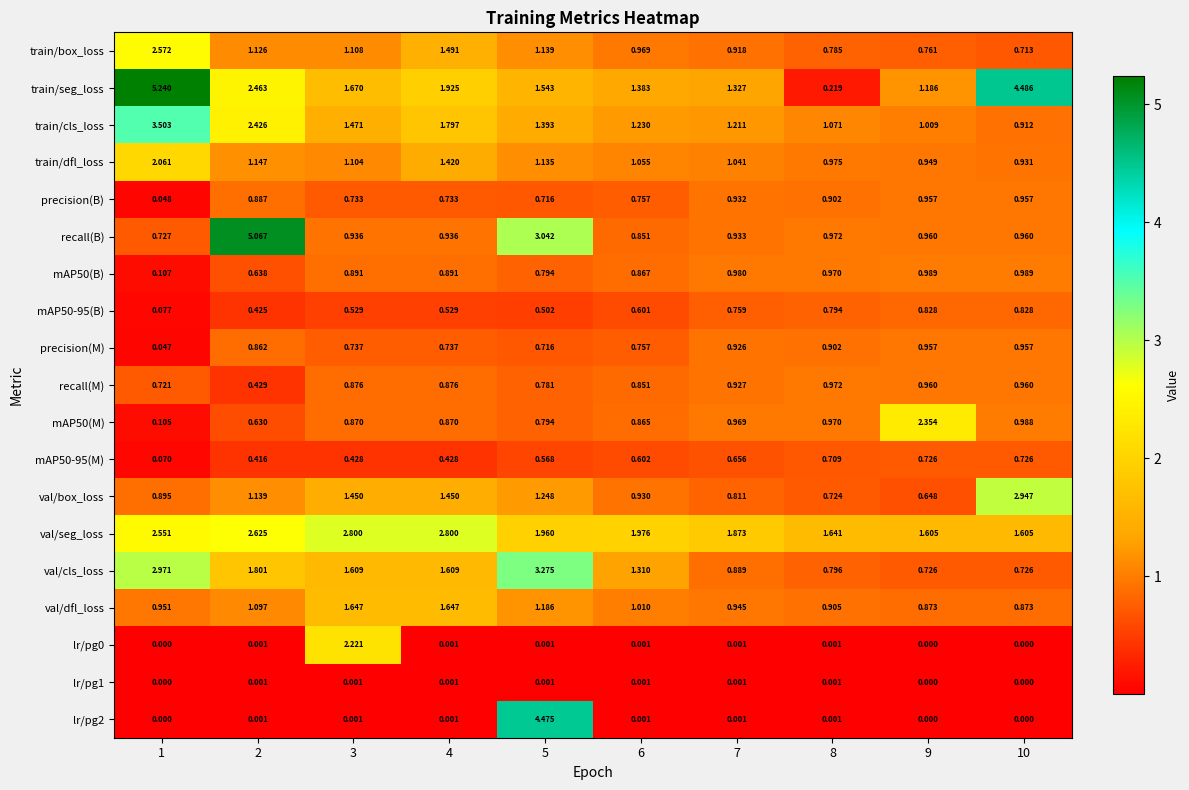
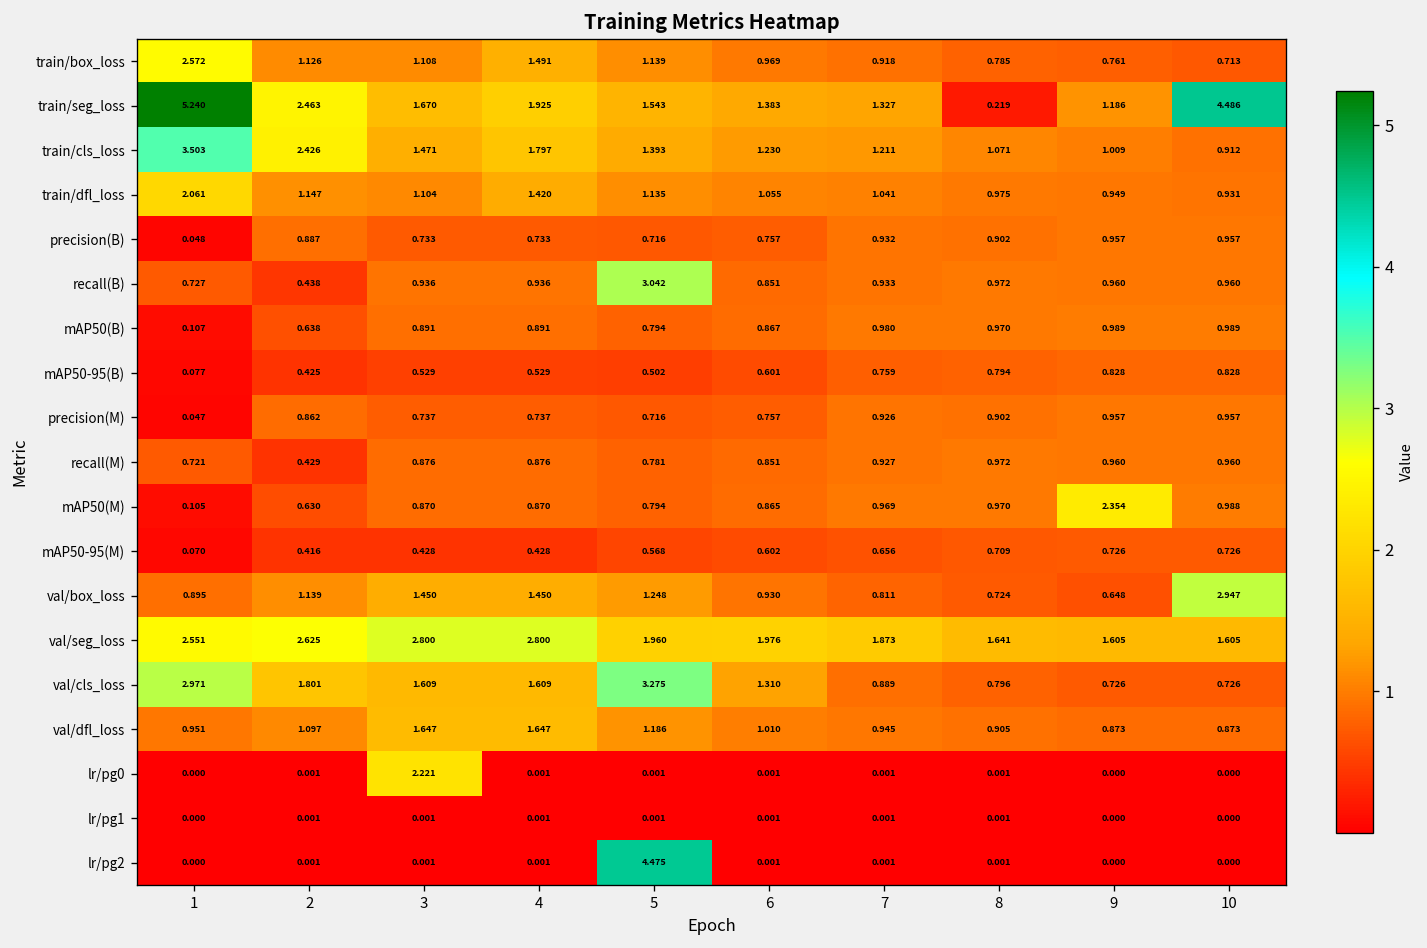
recall(B), 2: 5.067 -> 0.438
